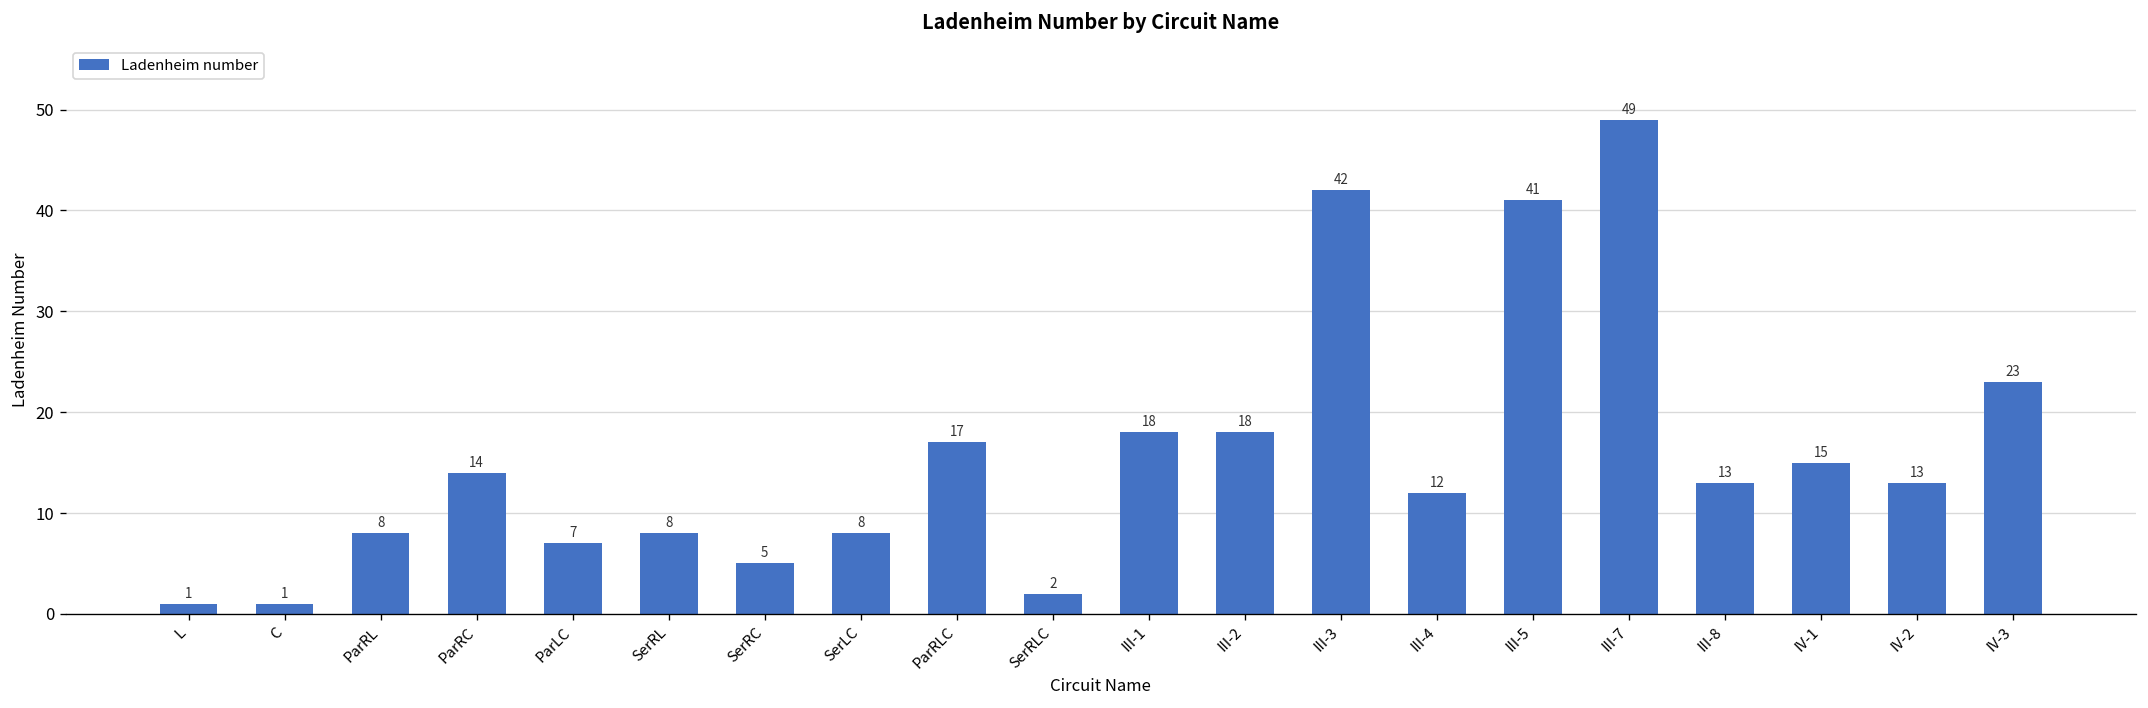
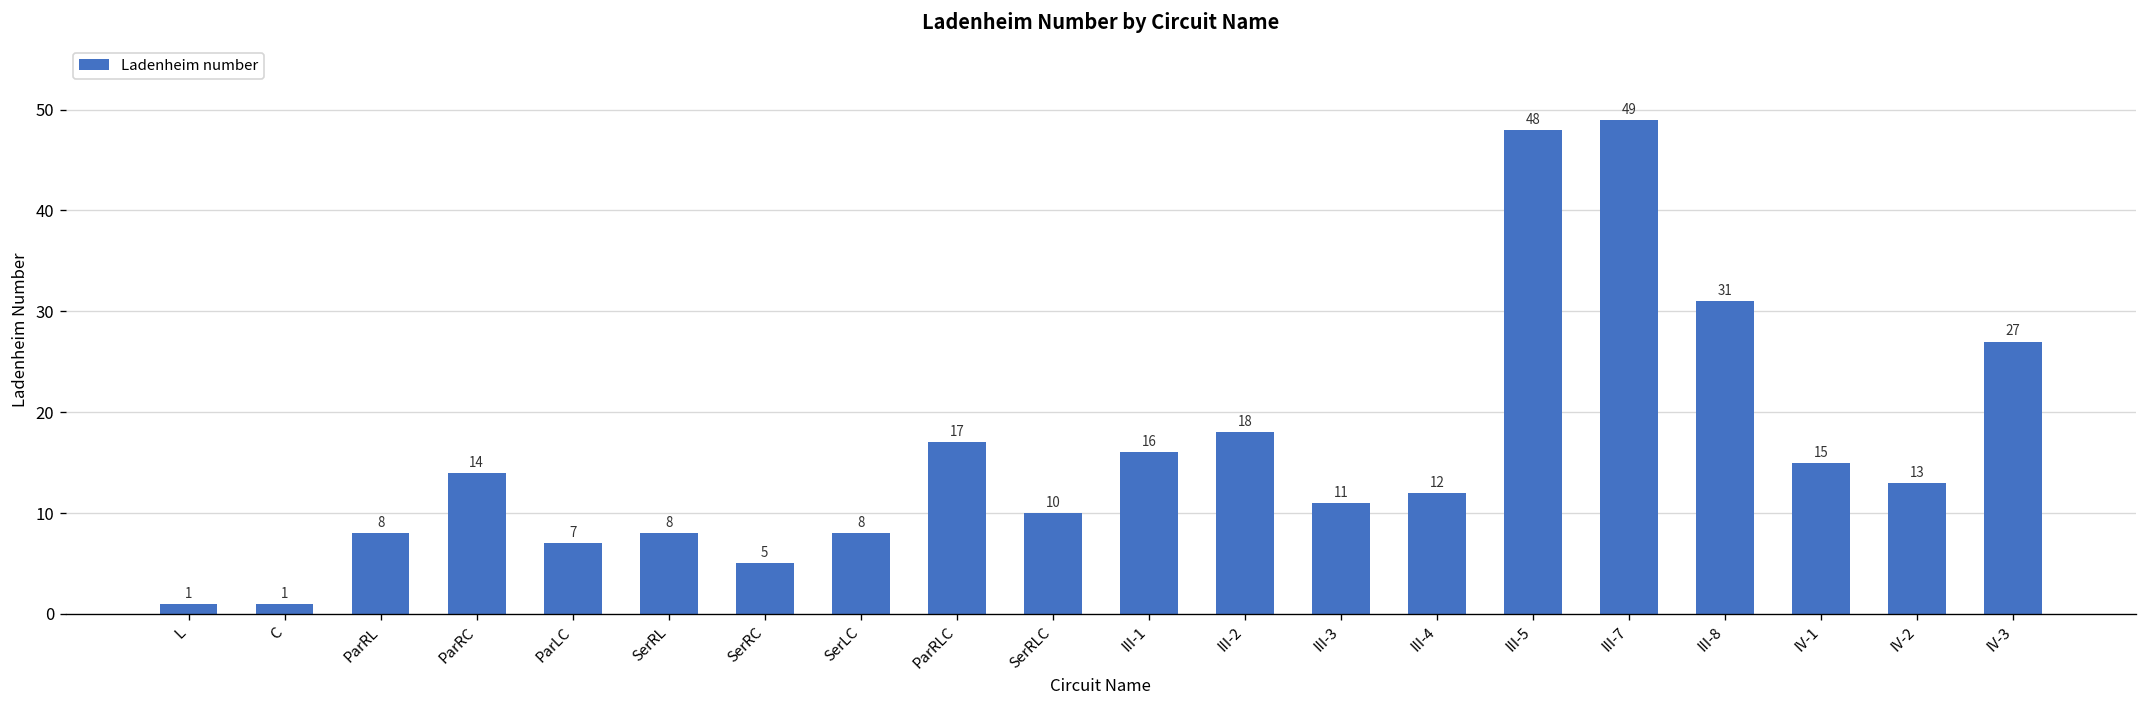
SerRLC: 2 -> 10
III-1: 18 -> 16
III-3: 42 -> 11
III-5: 41 -> 48
III-8: 13 -> 31
IV-3: 23 -> 27
